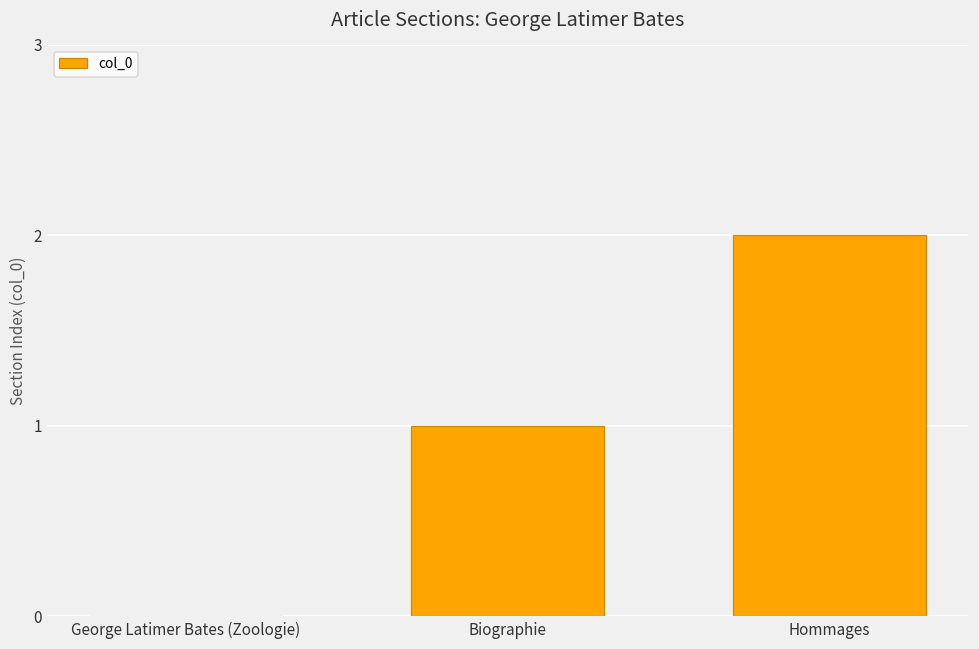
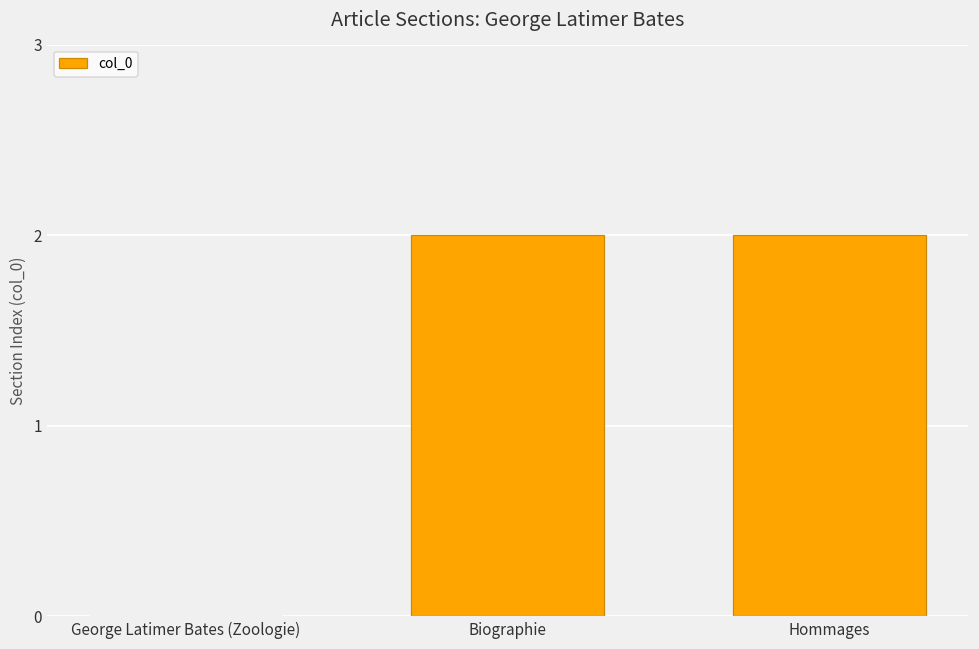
Biographie: 1 -> 2
